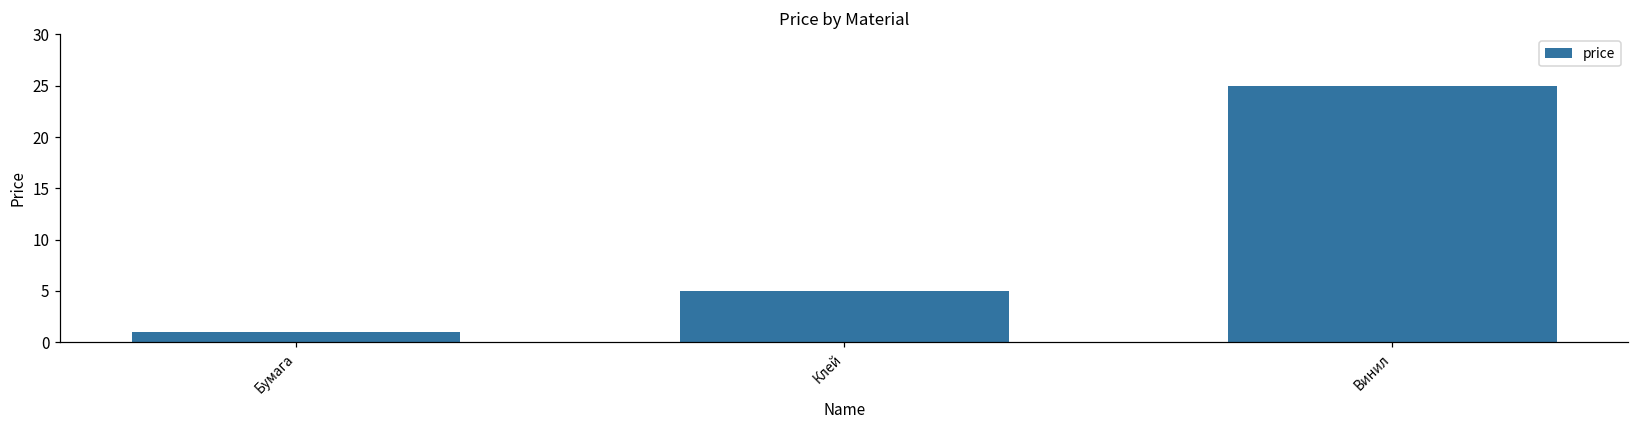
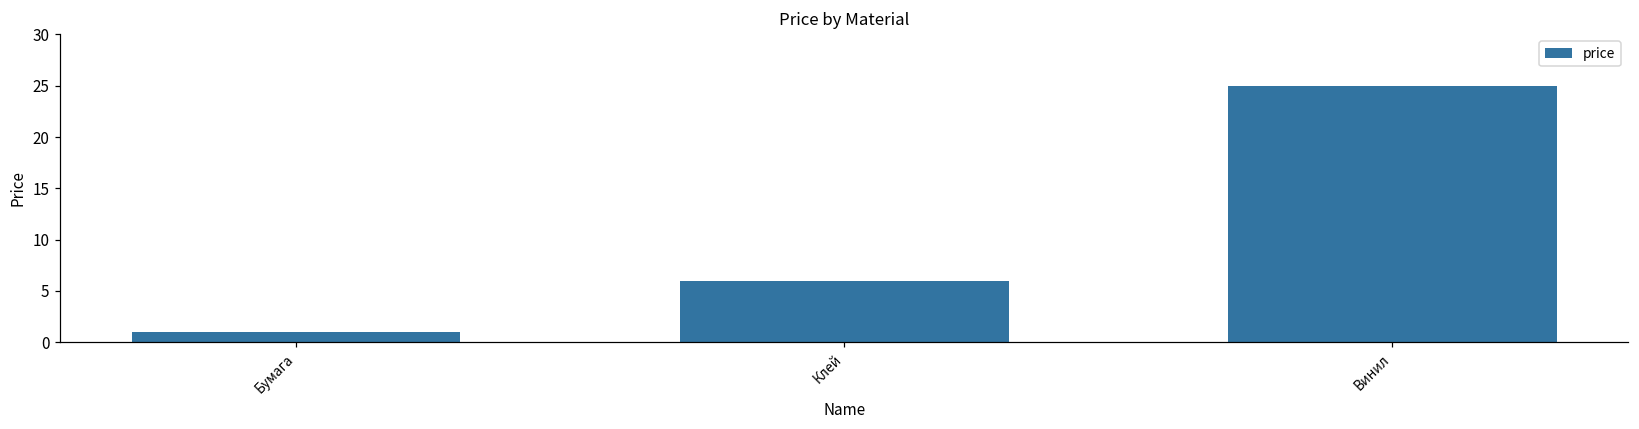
Клей: 5 -> 6
